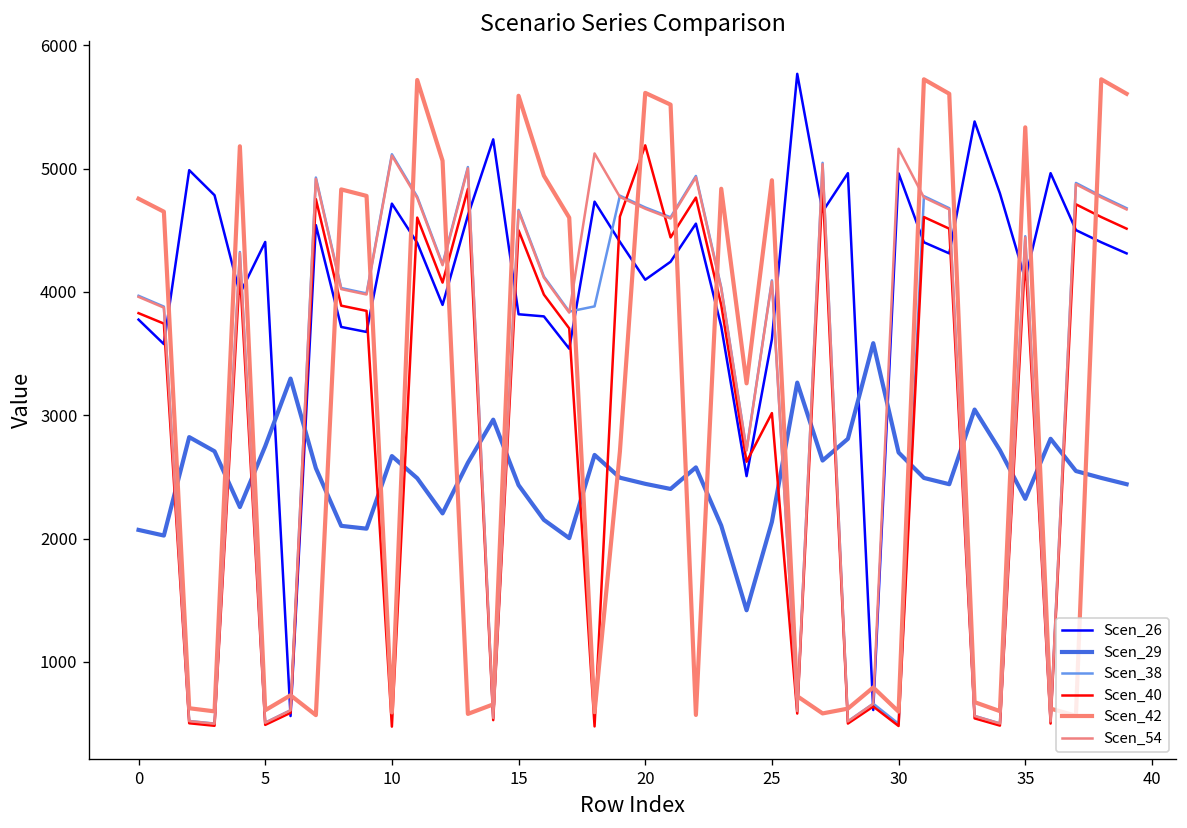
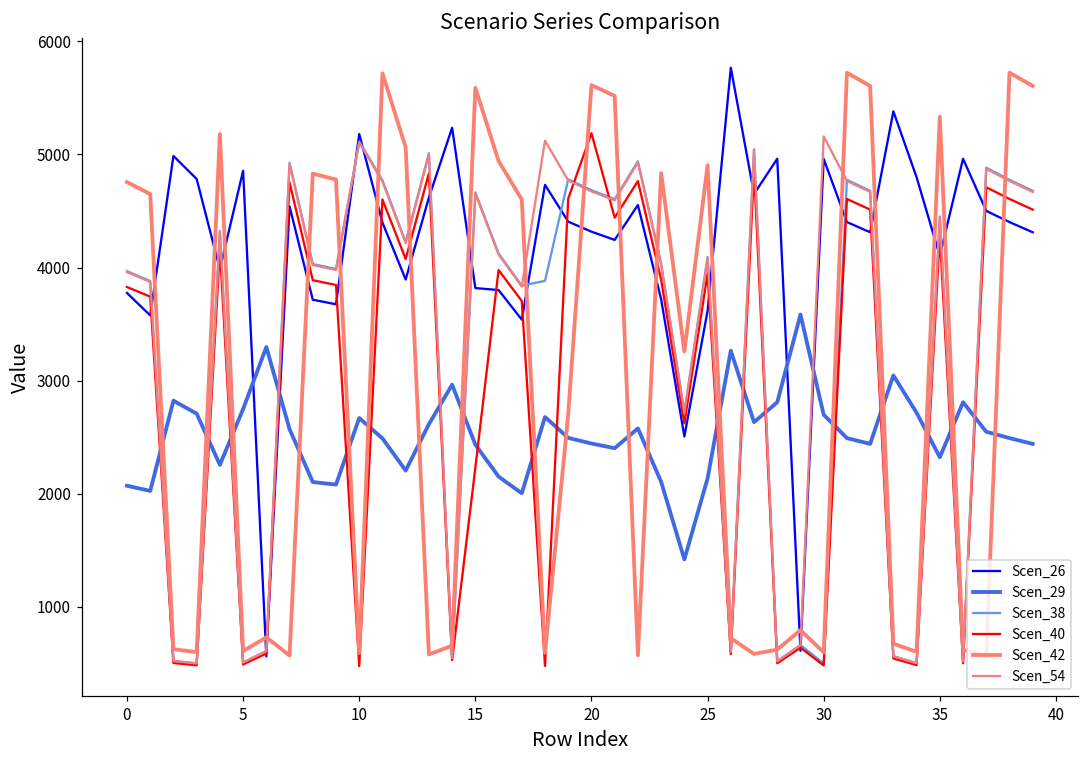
Scen_26, 5: 4400 -> 4860
Scen_26, 10: 4720 -> 5180
Scen_40, 15: 4500 -> 2230
Scen_26, 20: 4100 -> 4320
Scen_40, 25: 3020 -> 3950
